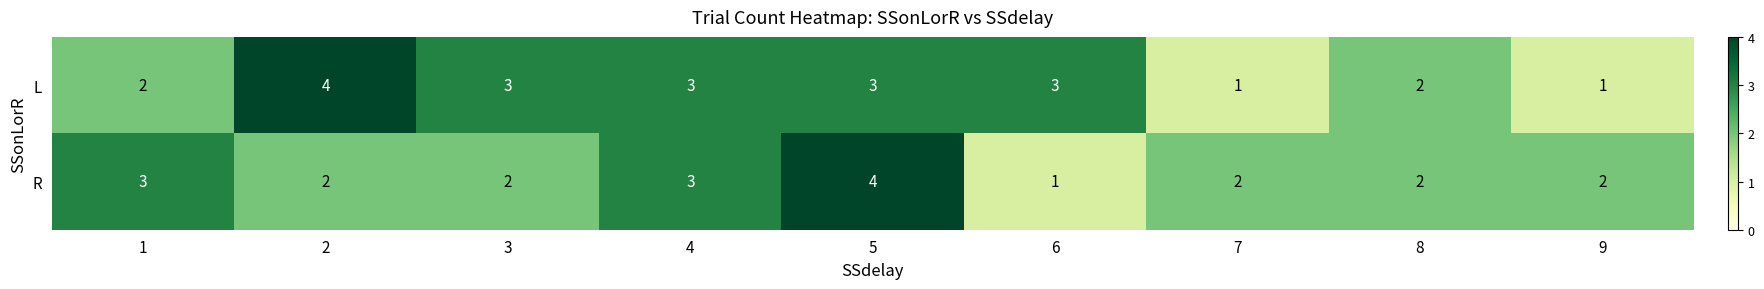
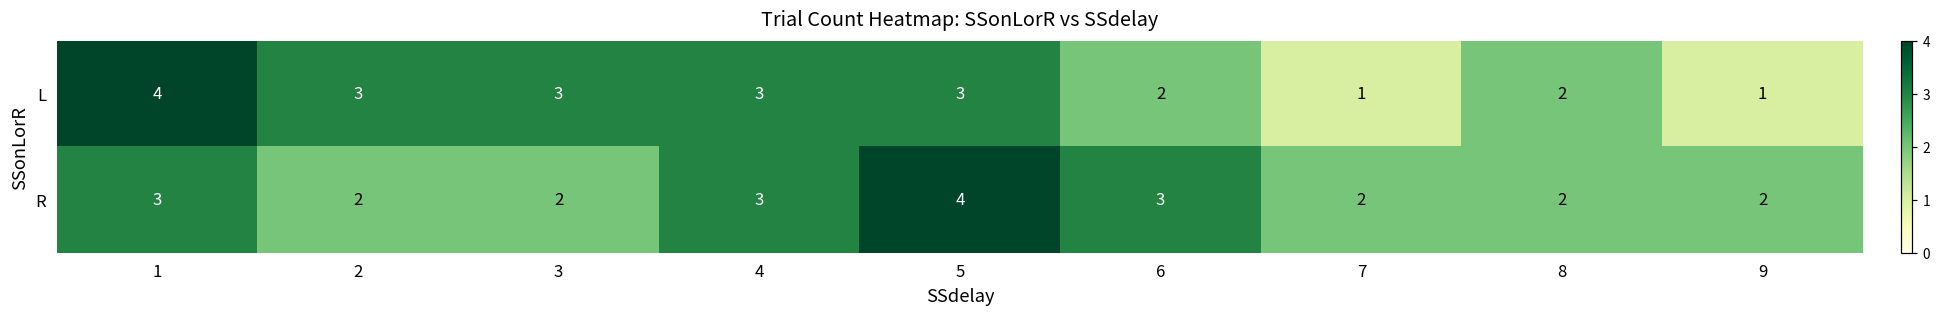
L, 1: 2 -> 4
L, 2: 4 -> 3
L, 6: 3 -> 2
R, 6: 1 -> 3
